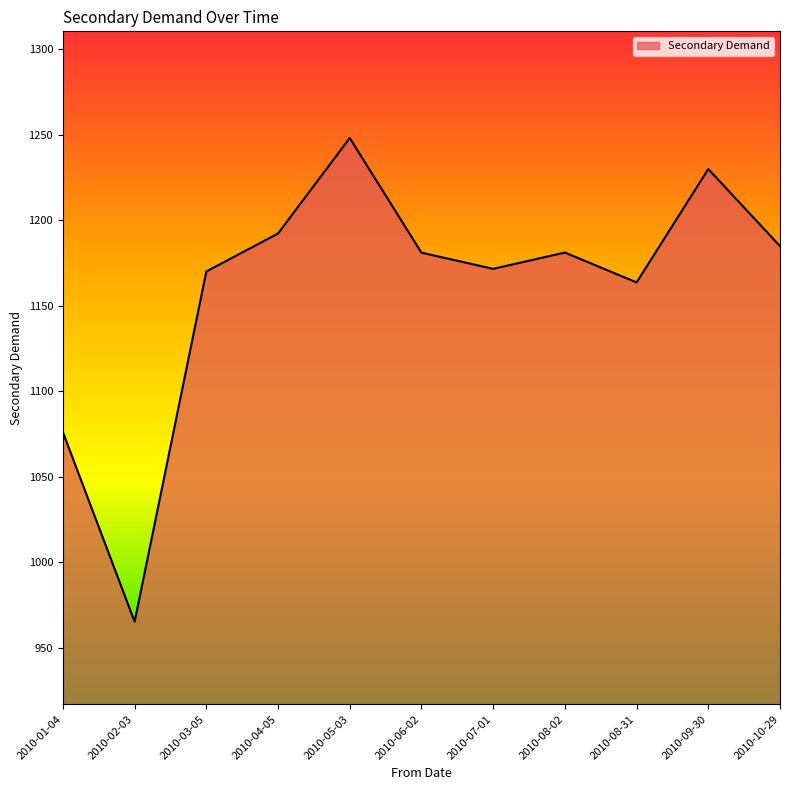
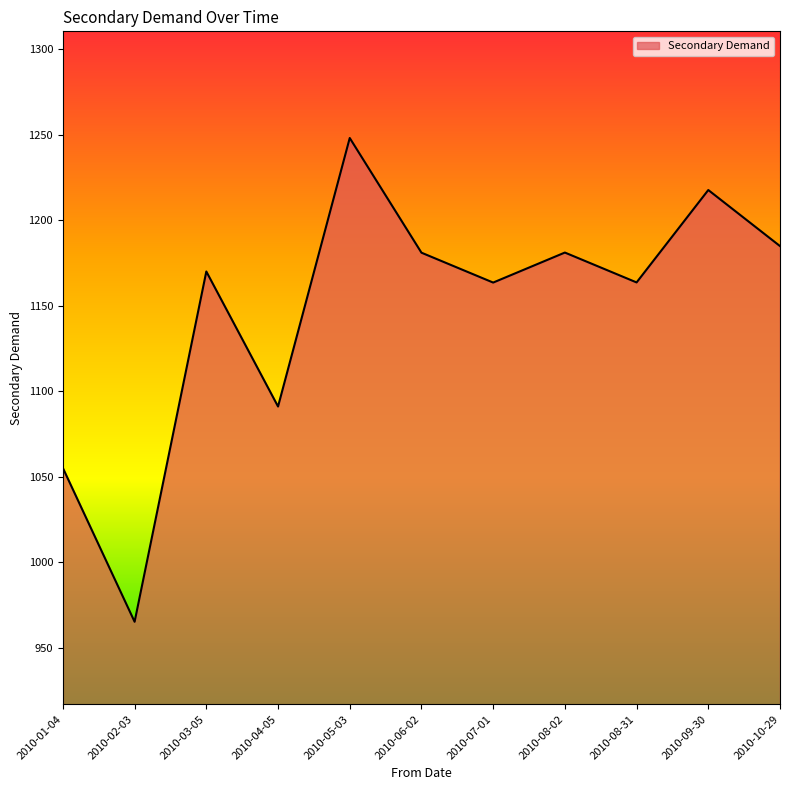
2010-01-04: 1076 -> 1055
2010-04-05: 1192 -> 1091
2010-07-01: 1172 -> 1164
2010-09-30: 1230 -> 1218
